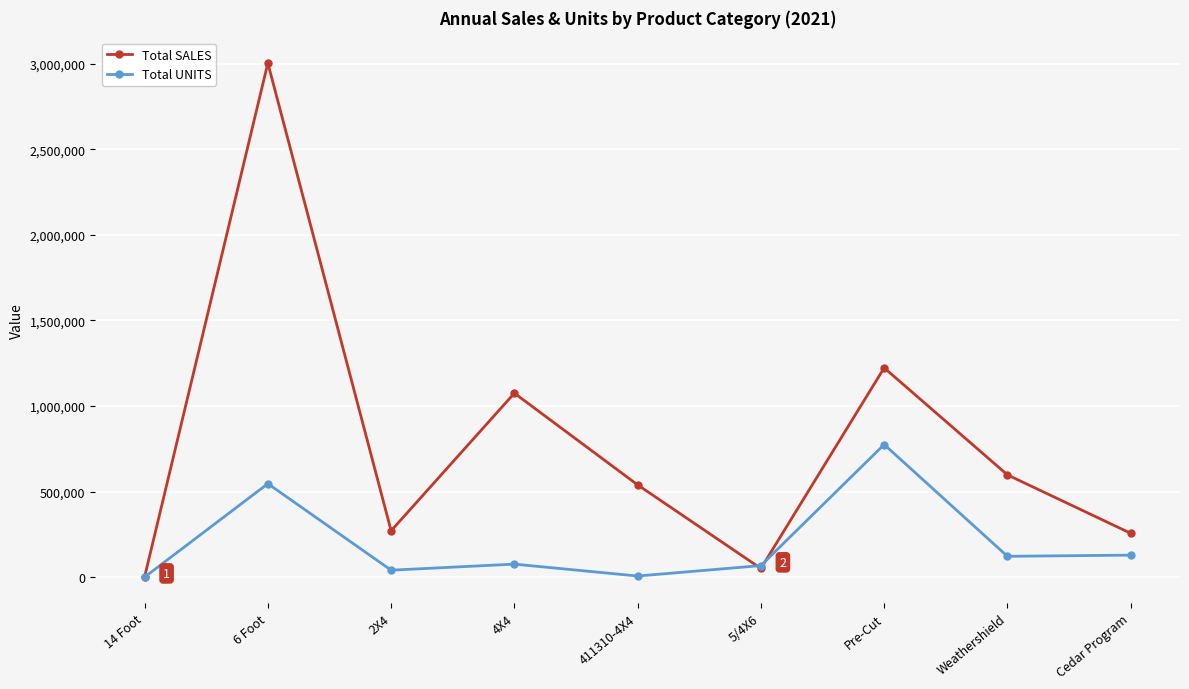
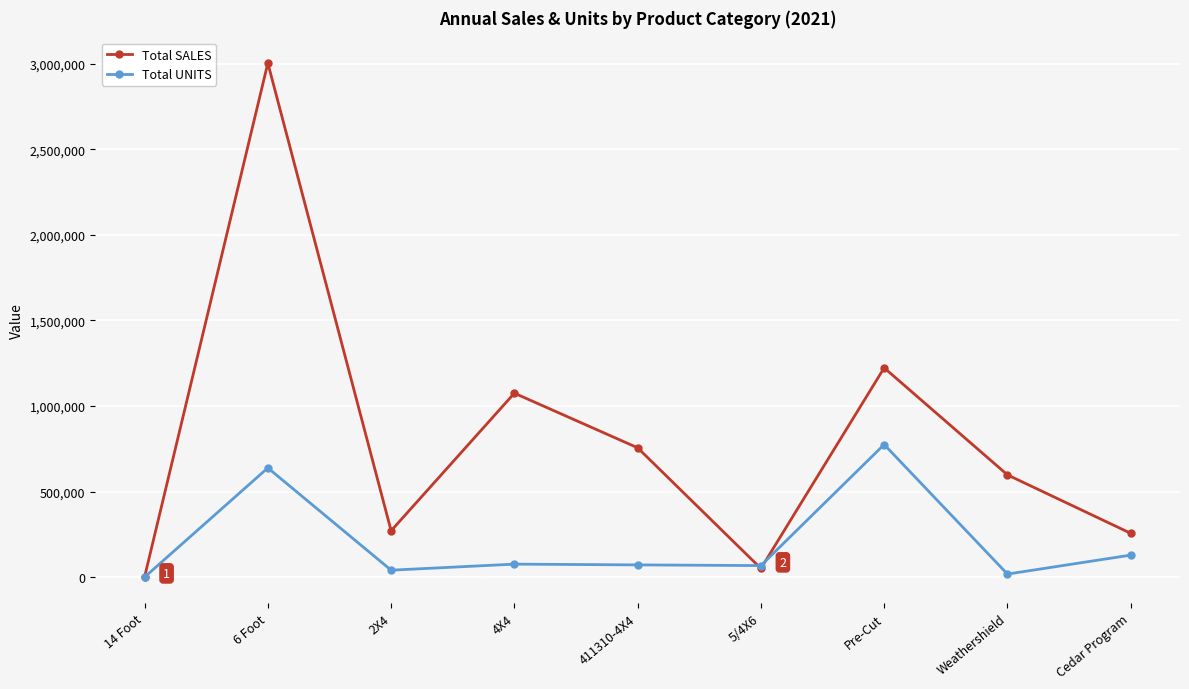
Total UNITS, 6 Foot: 550,000 -> 640,000
Total SALES, 411310-4X4: 540,000 -> 760,000
Total UNITS, 411310-4X4: 10,000 -> 70,000
Total UNITS, Weathershield: 120,000 -> 20,000
